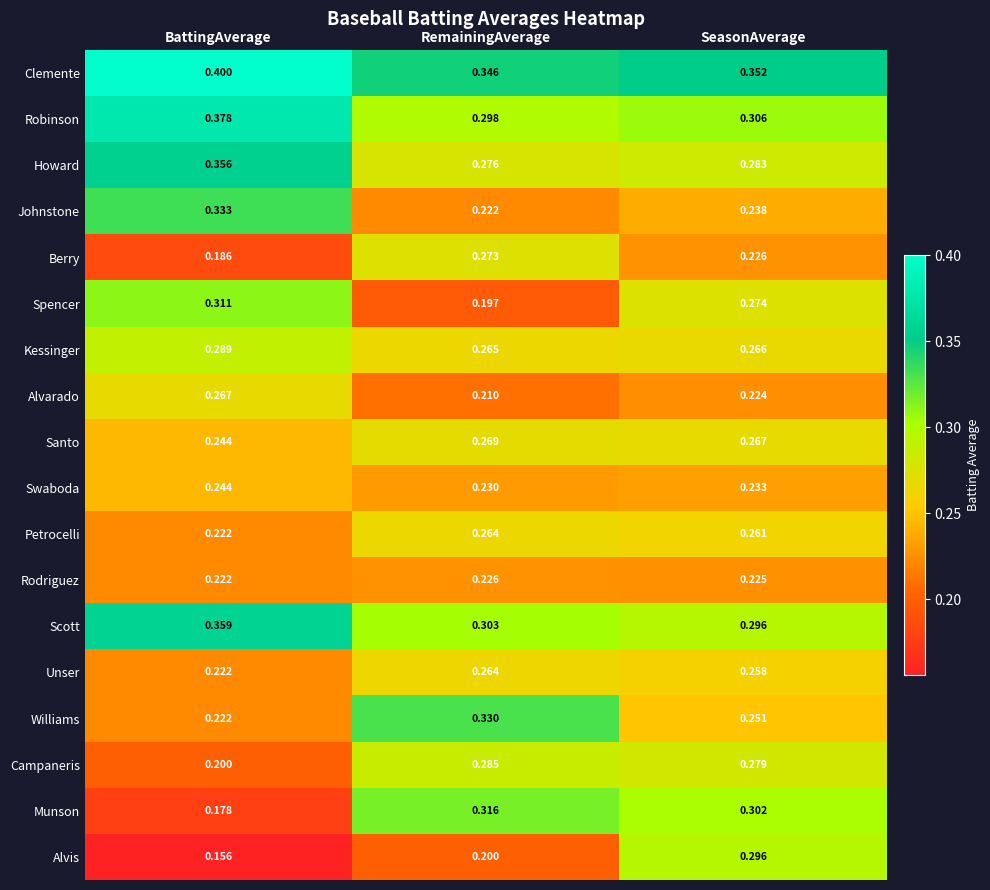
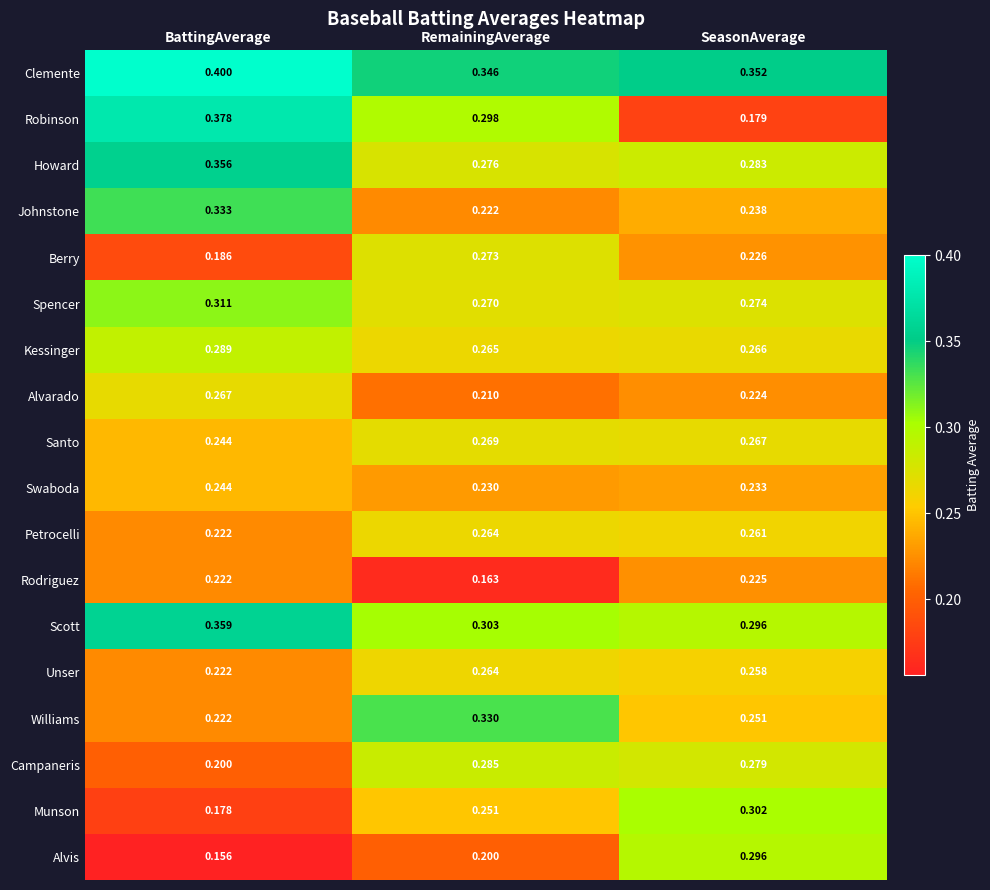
Robinson, SeasonAverage: 0.306 -> 0.179
Spencer, RemainingAverage: 0.197 -> 0.270
Rodriguez, RemainingAverage: 0.226 -> 0.163
Munson, RemainingAverage: 0.316 -> 0.251
